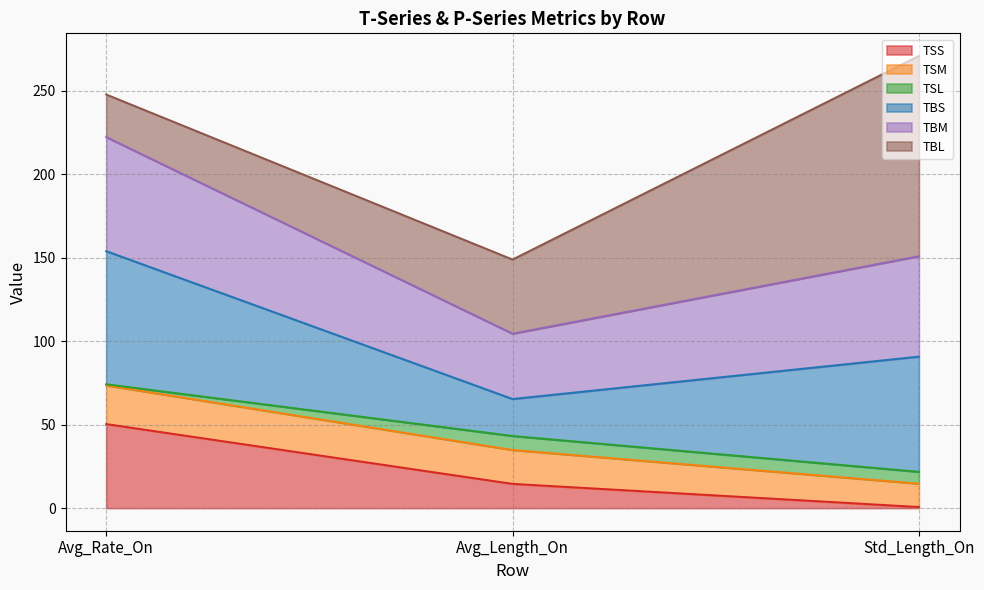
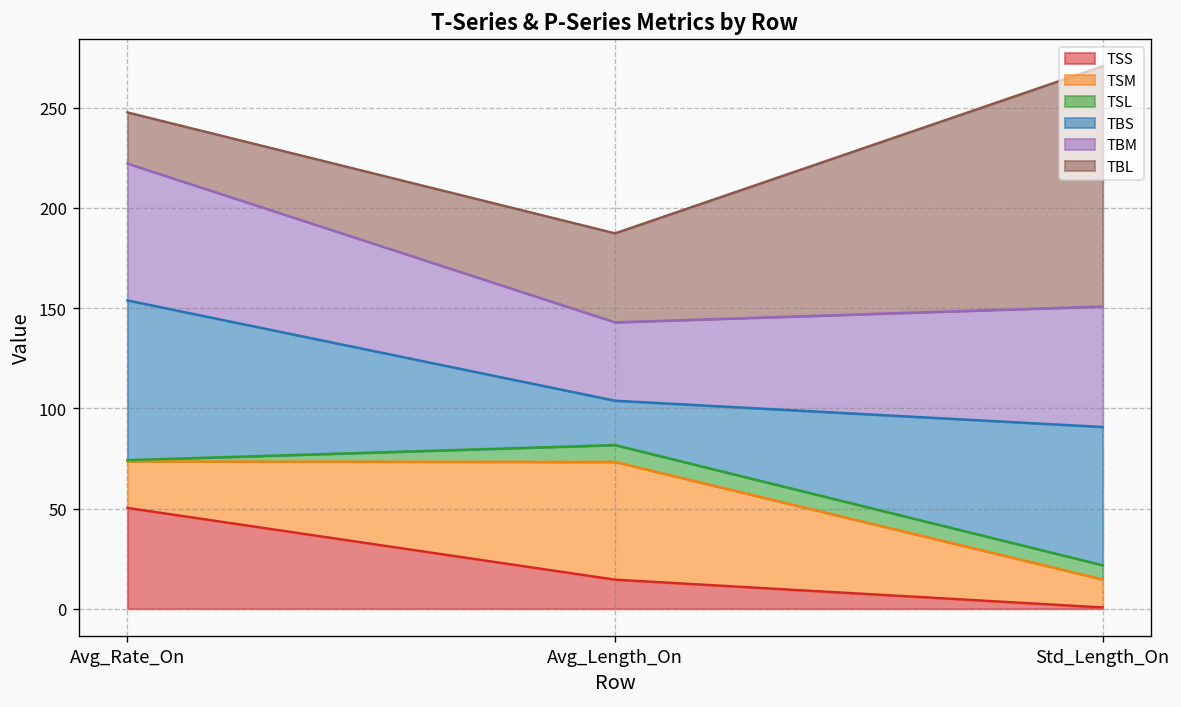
TSM, Avg_Length_On: 20 -> 59
